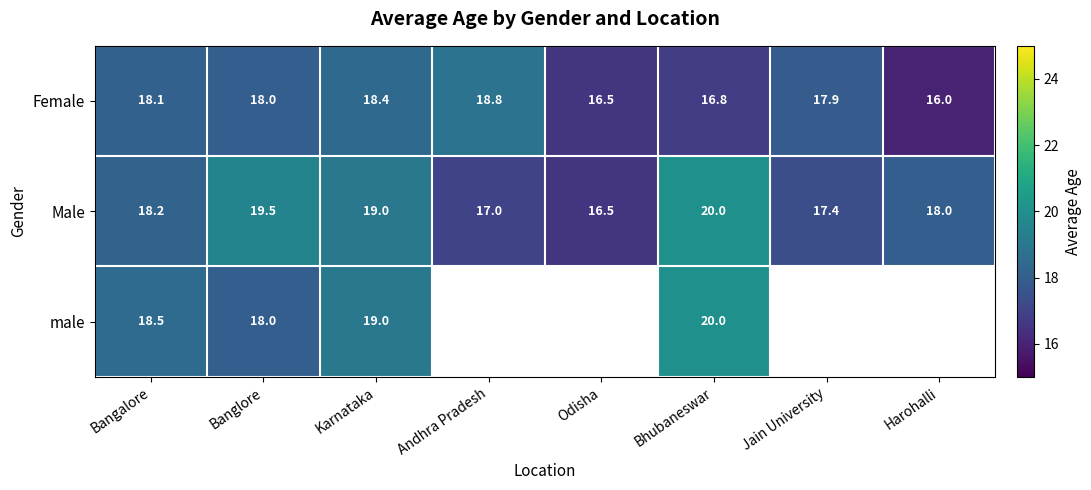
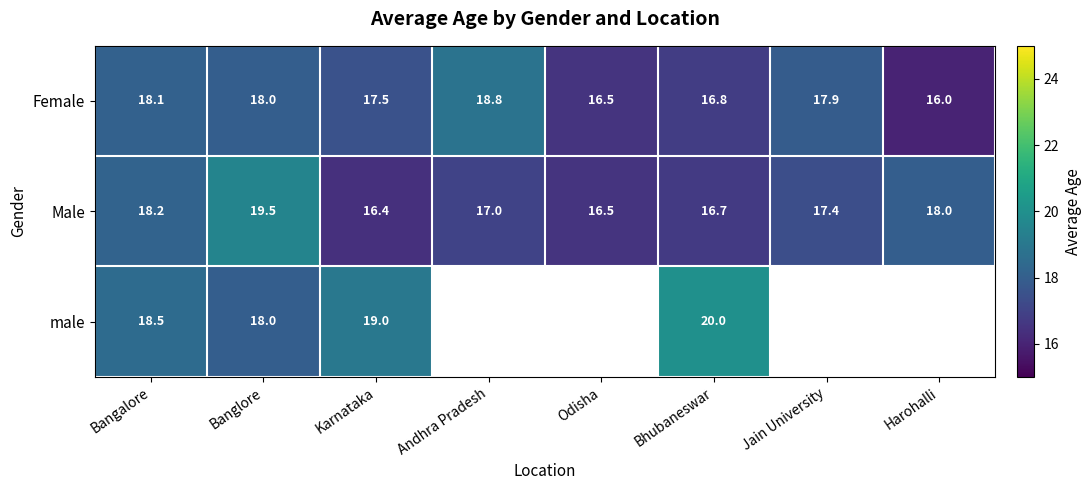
Female, Karnataka: 18.4 -> 17.5
Male, Karnataka: 19.0 -> 16.4
Male, Bhubaneswar: 20.0 -> 16.7
